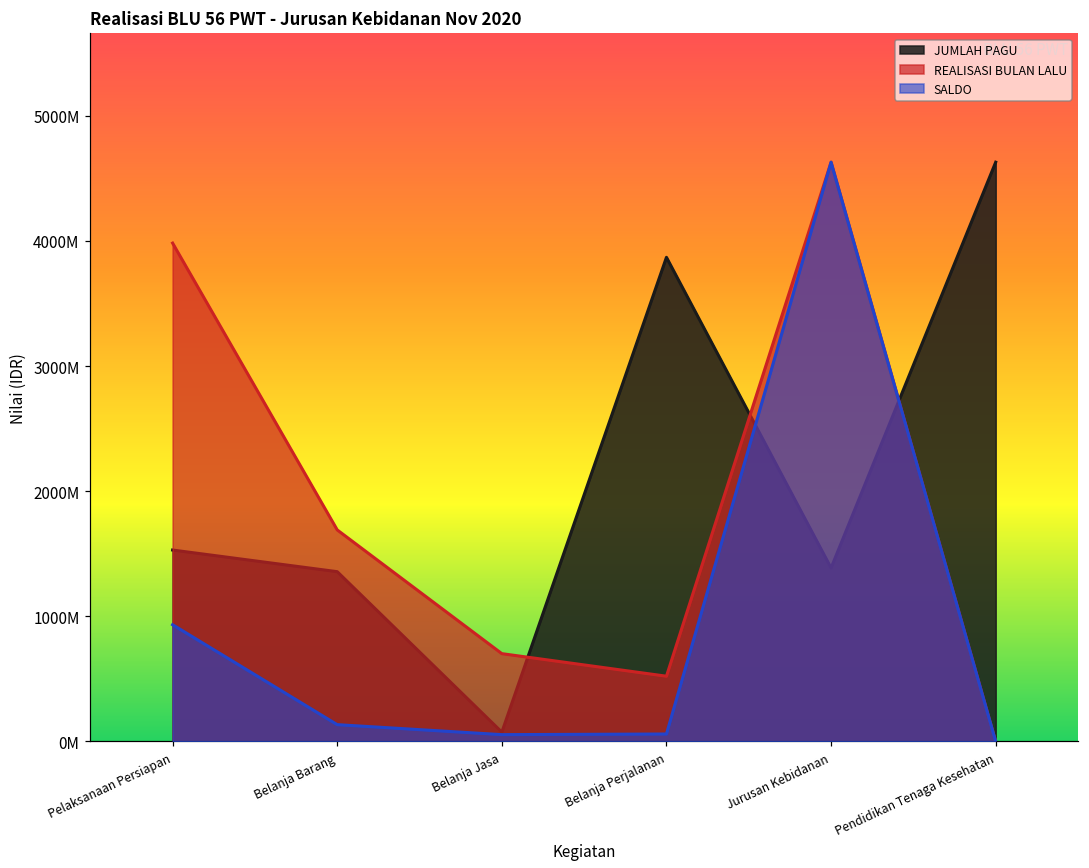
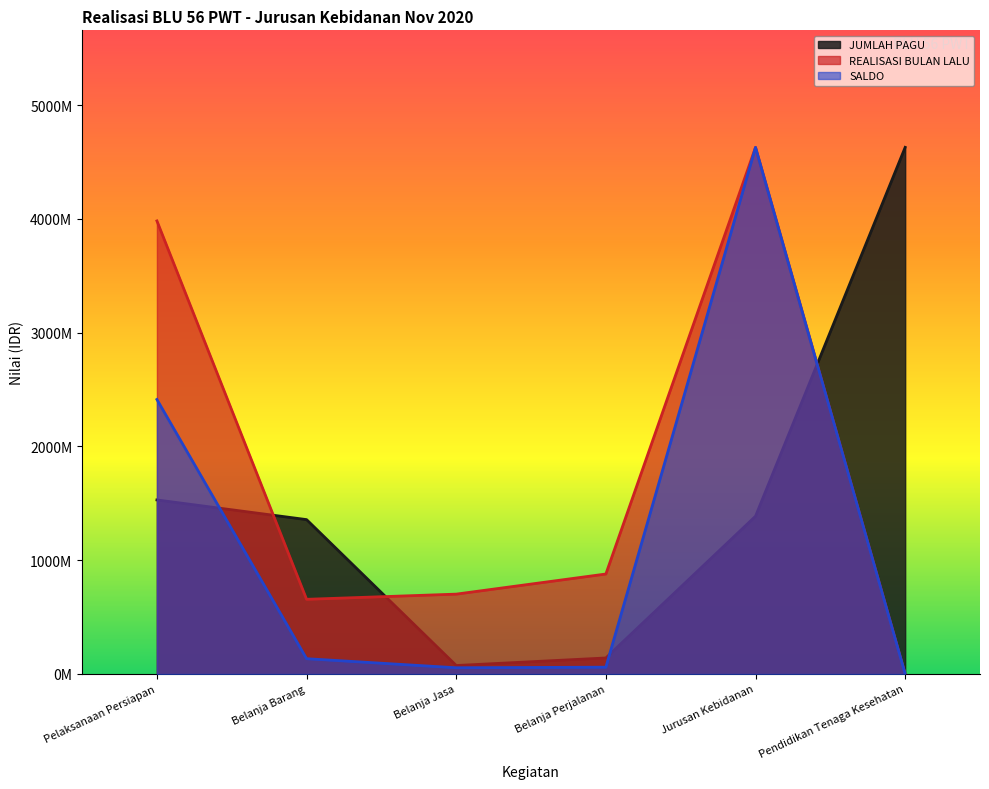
SALDO, Pelaksanaan Persiapan: 930000000 -> 2410000000
REALISASI BULAN LALU, Belanja Barang: 1690000000 -> 660000000
JUMLAH PAGU, Belanja Perjalanan: 3870000000 -> 140000000
REALISASI BULAN LALU, Belanja Perjalanan: 520000000 -> 880000000
